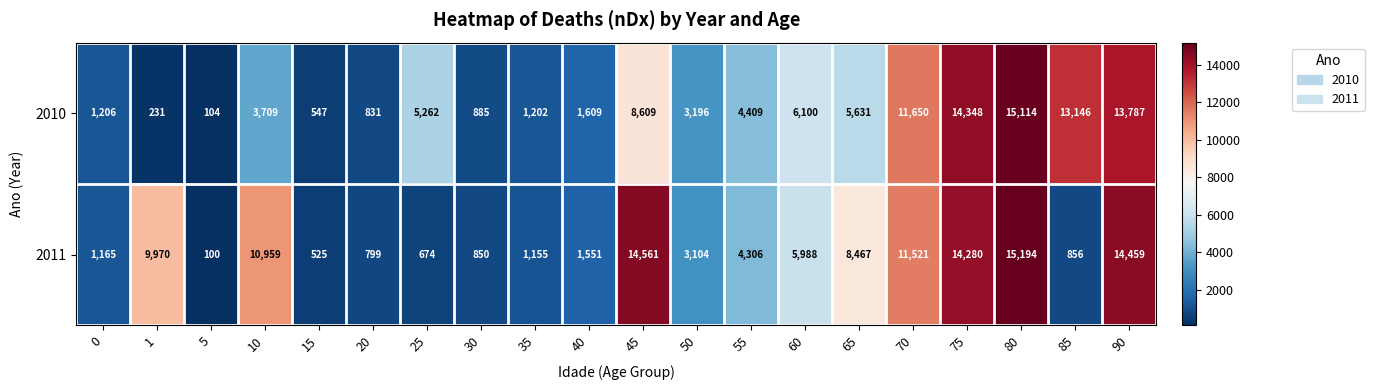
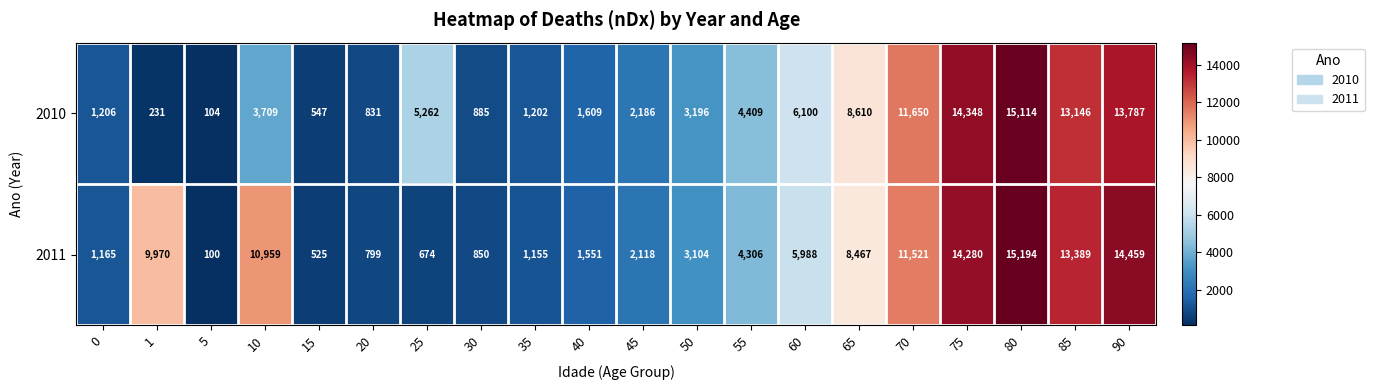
2010, 45: 8,609 -> 2,186
2010, 65: 5,631 -> 8,610
2011, 45: 14,561 -> 2,118
2011, 85: 856 -> 13,389
